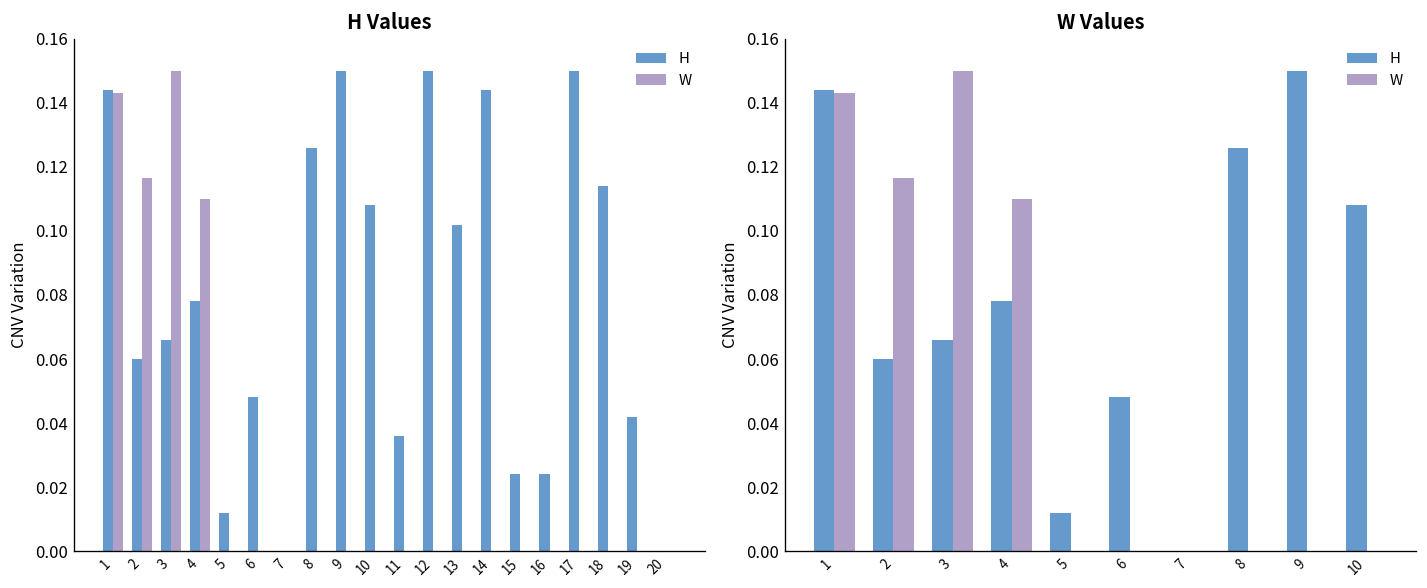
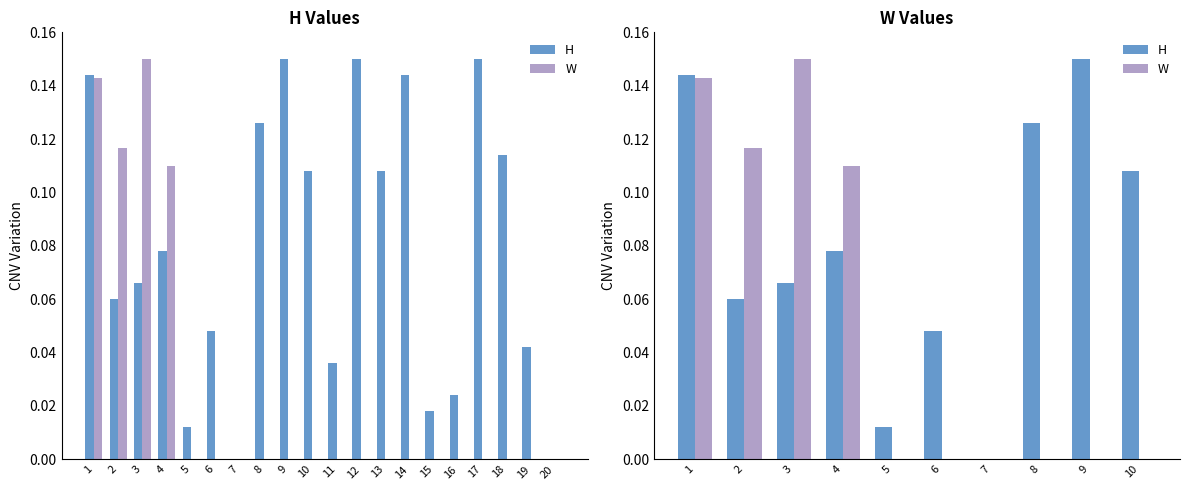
H Values, H, 13: 0.102 -> 0.108
H Values, H, 15: 0.024 -> 0.018
